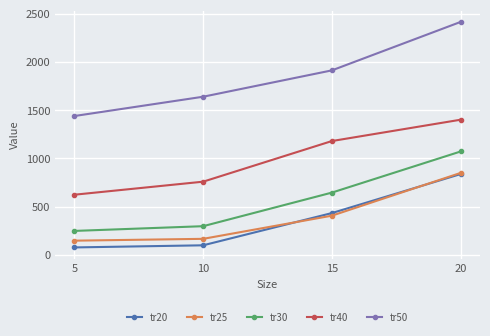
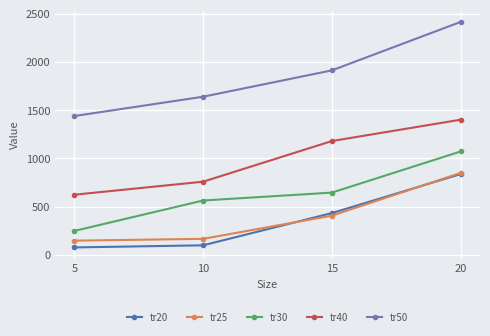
tr30, 10: 300 -> 600
